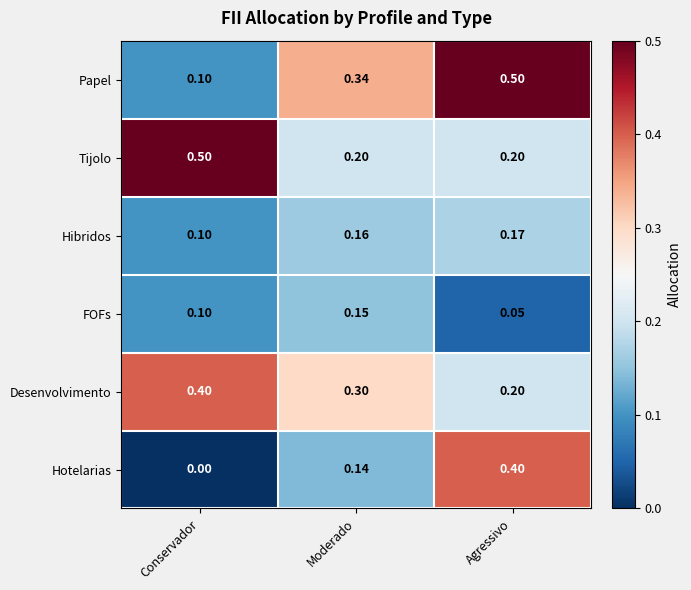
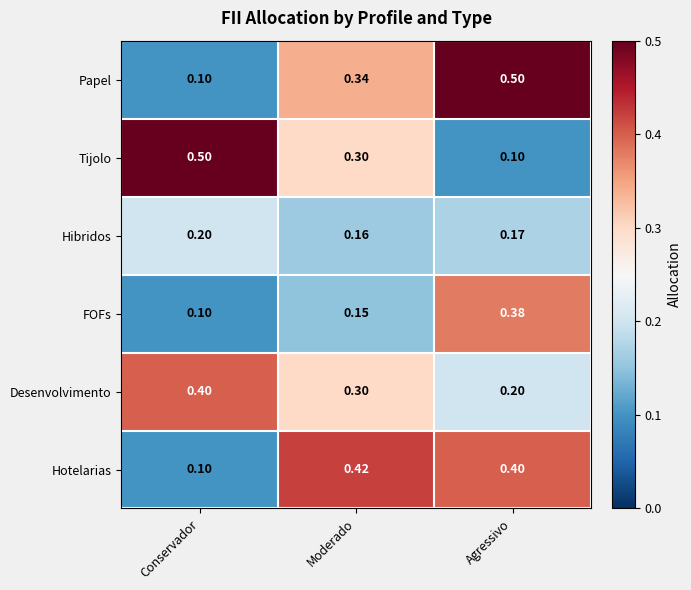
Tijolo, Moderado: 0.20 -> 0.30
Tijolo, Agressivo: 0.20 -> 0.10
Hibridos, Conservador: 0.10 -> 0.20
FOFs, Agressivo: 0.05 -> 0.38
Hotelarias, Conservador: 0.00 -> 0.10
Hotelarias, Moderado: 0.14 -> 0.42
